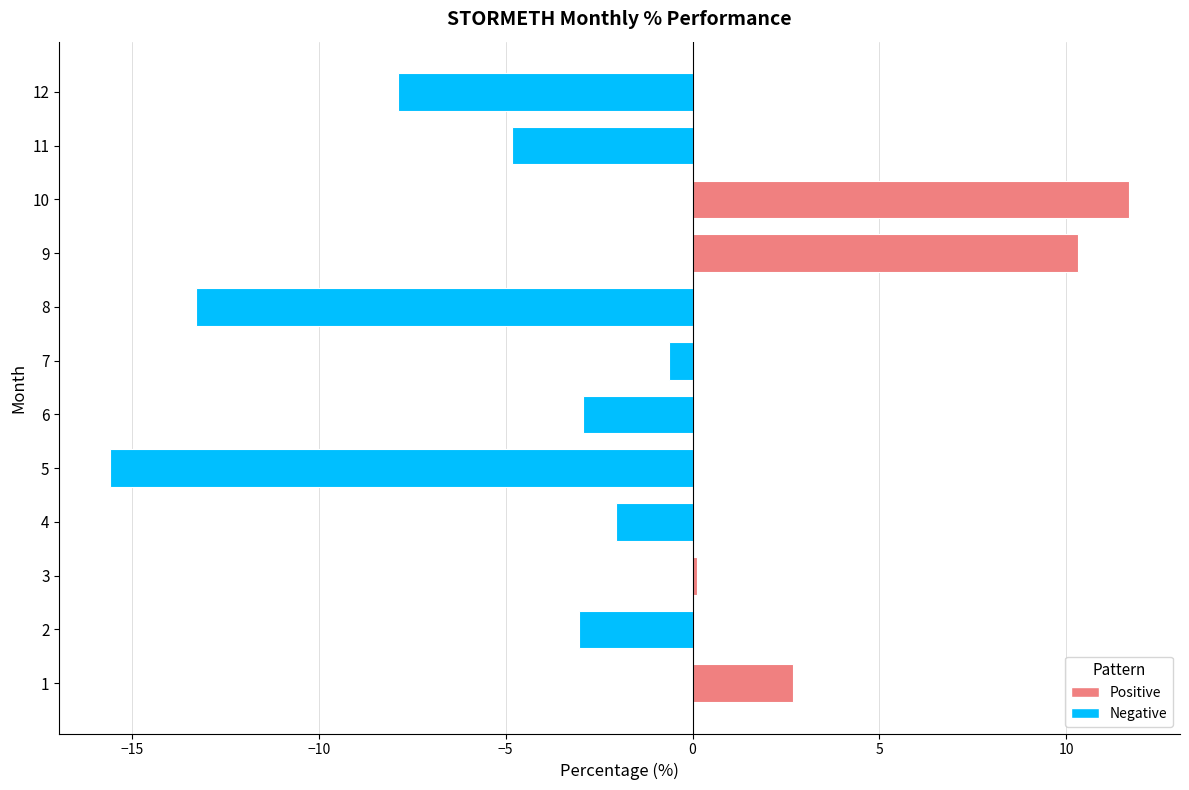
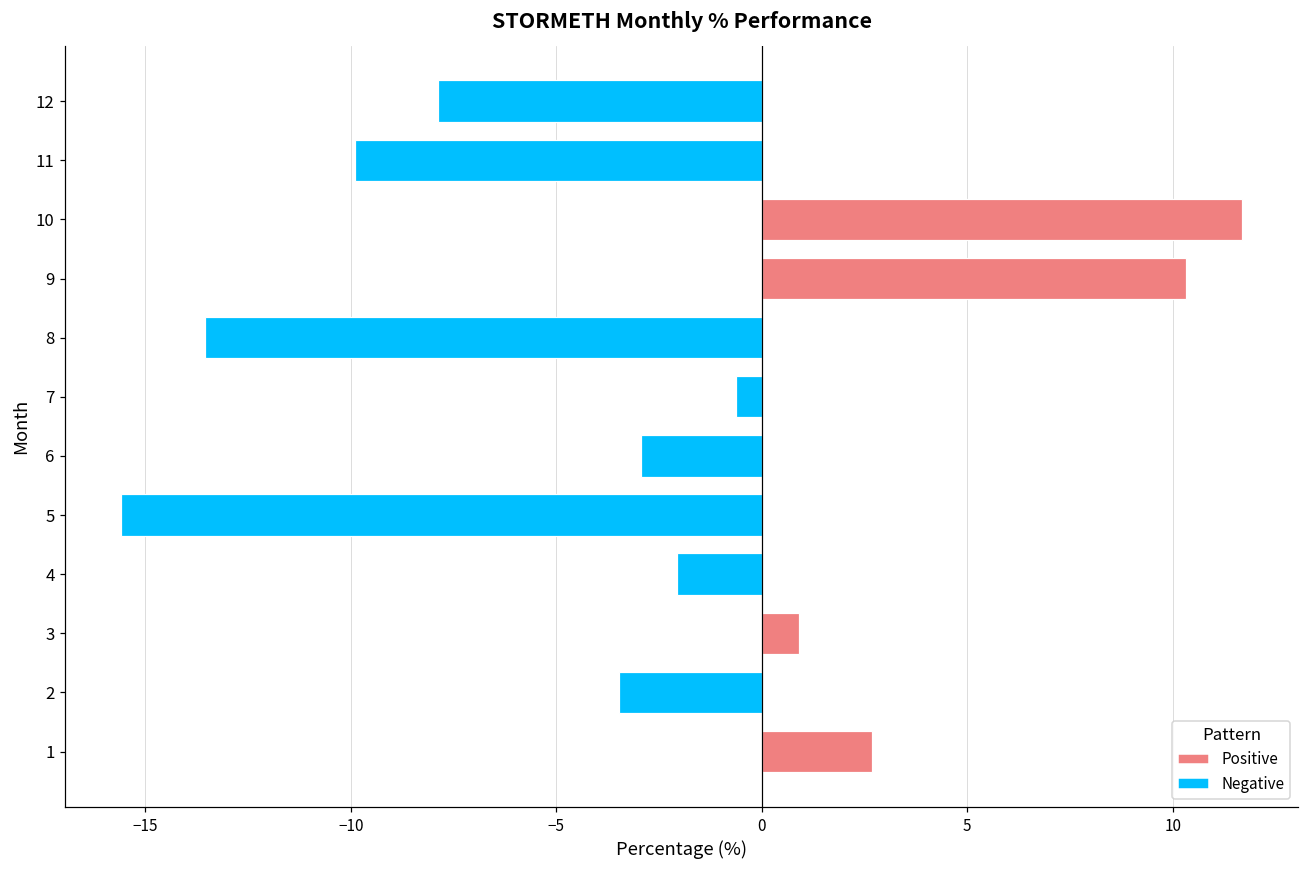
11: -4.8 -> -9.9
8: -13.3 -> -13.5
3: 0.1 -> 0.9
2: -3.1 -> -3.5
